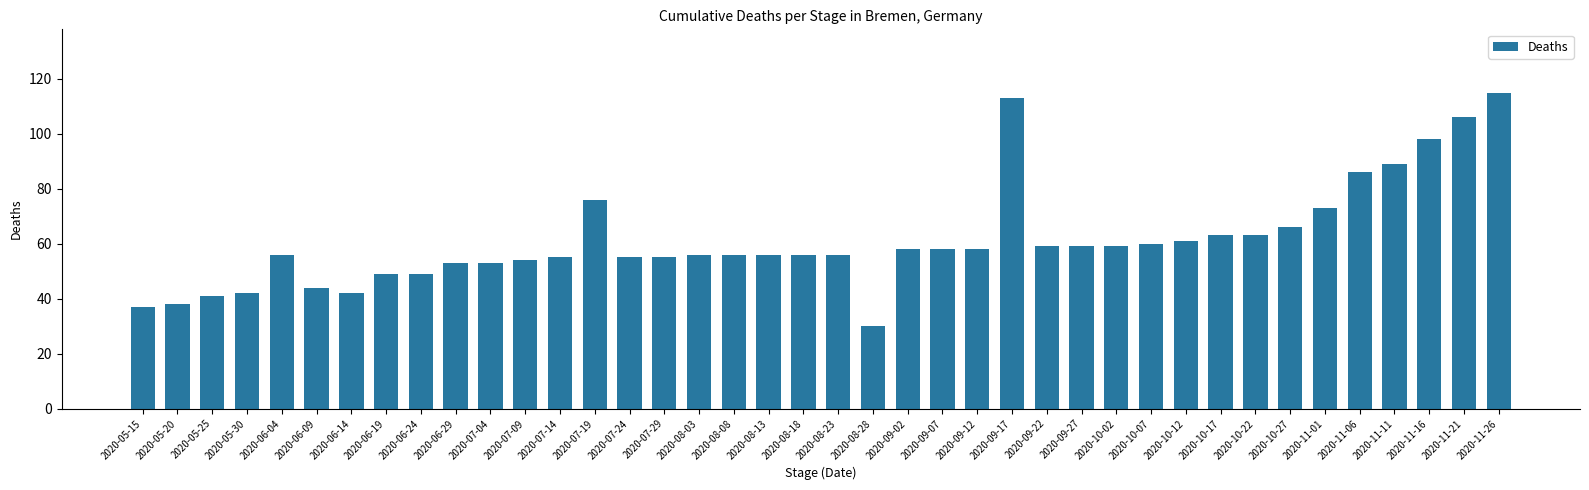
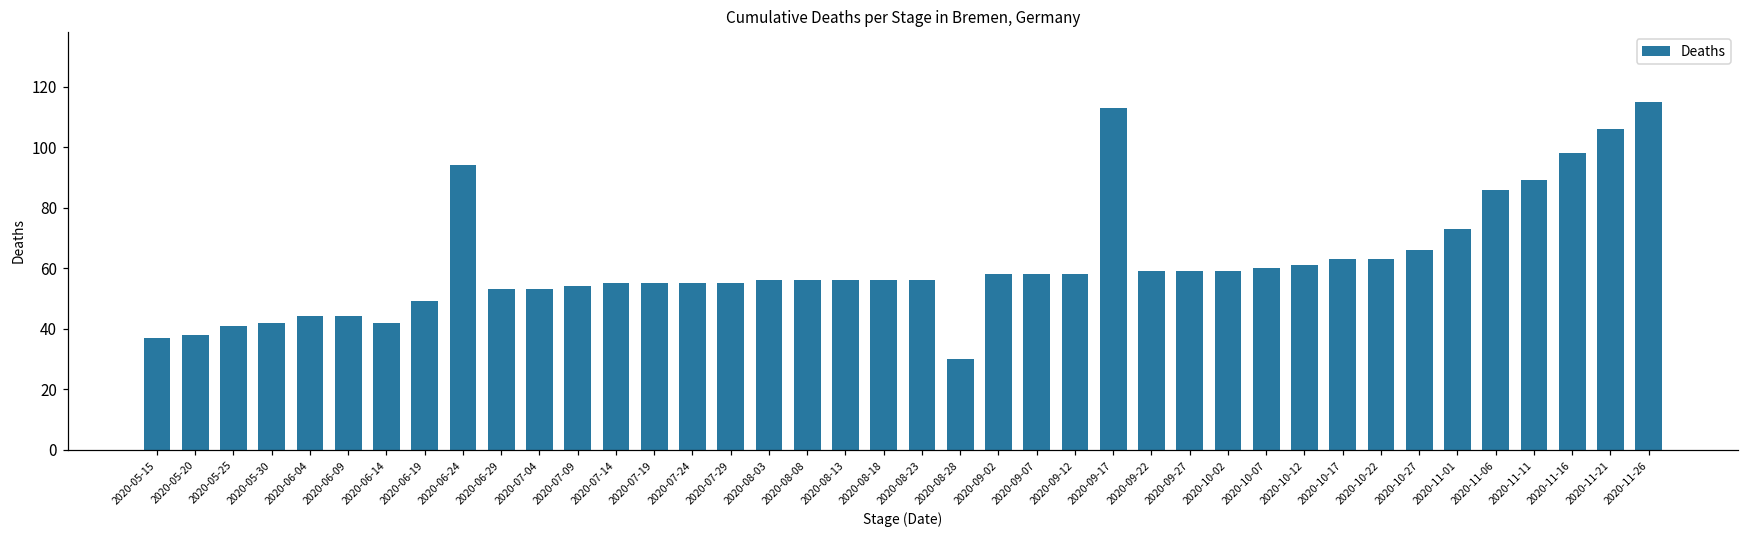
2020-06-04: 56 -> 44
2020-06-24: 49 -> 94
2020-07-19: 76 -> 55
